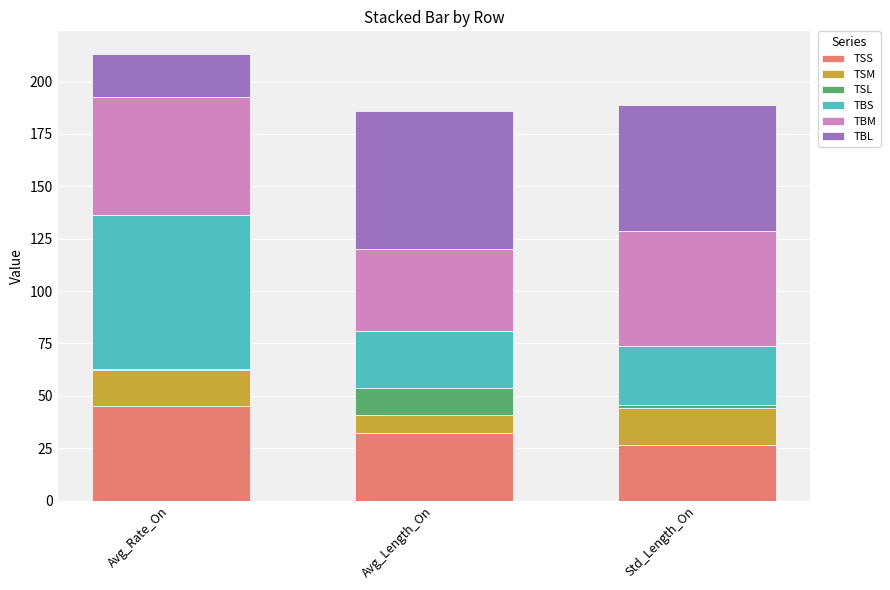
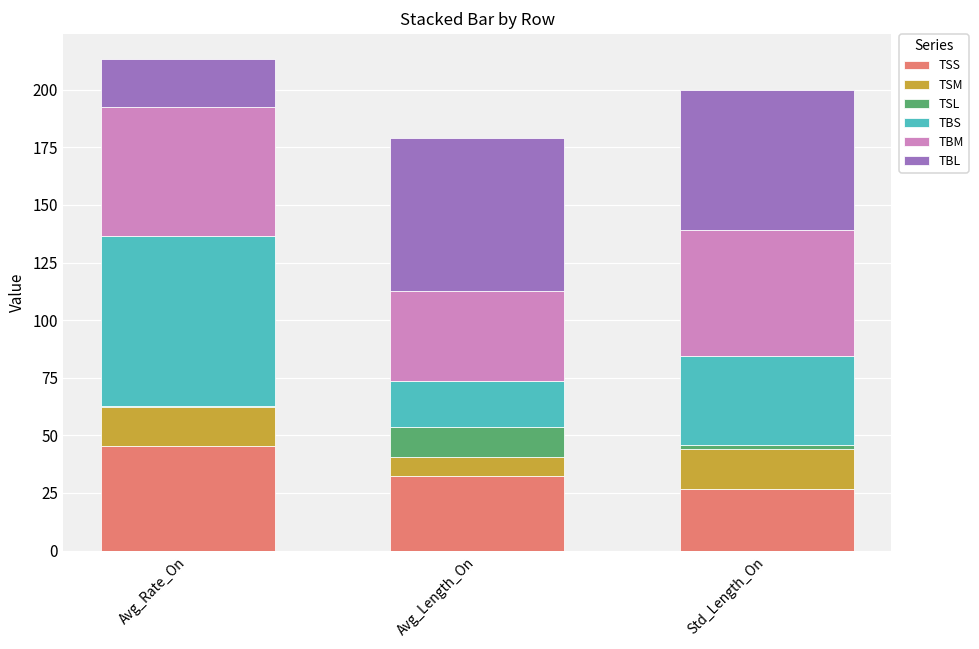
TBS, Avg_Length_On: 28 -> 20
TBS, Std_Length_On: 28 -> 39
